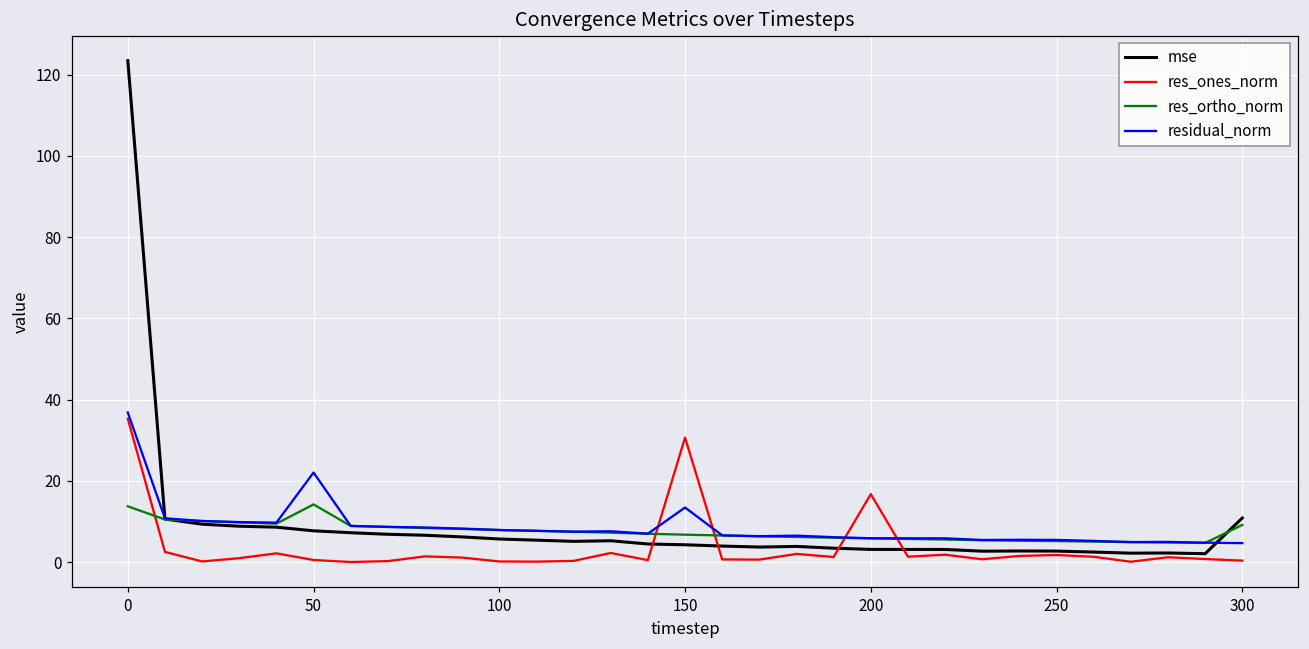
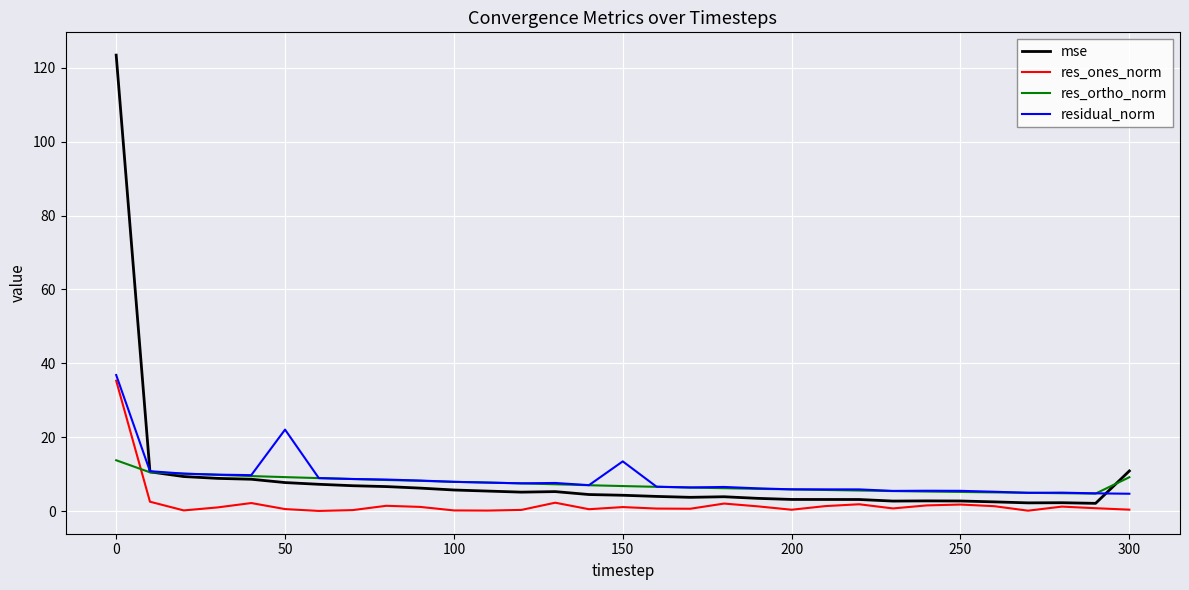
res_ortho_norm, 50: 14 -> 9
res_ones_norm, 150: 31 -> 1
res_ones_norm, 200: 17 -> 0
